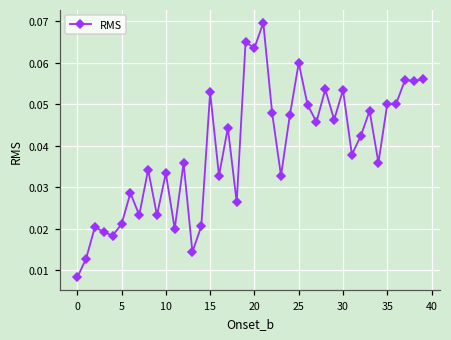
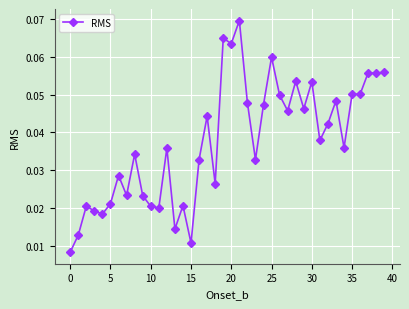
10: 0.033 -> 0.020
15: 0.053 -> 0.011
